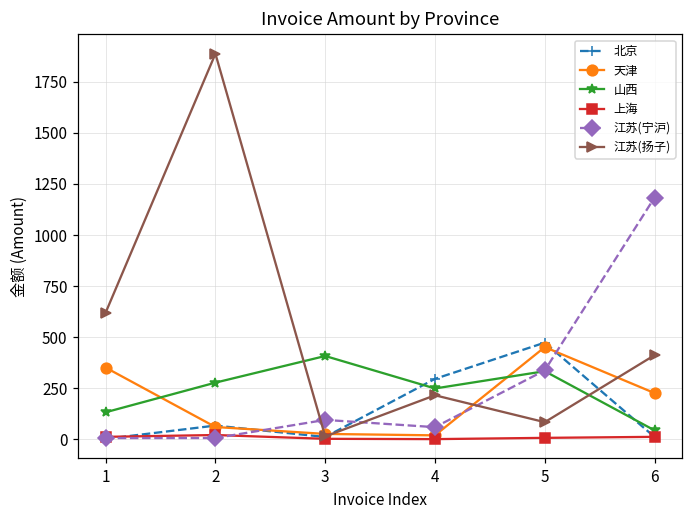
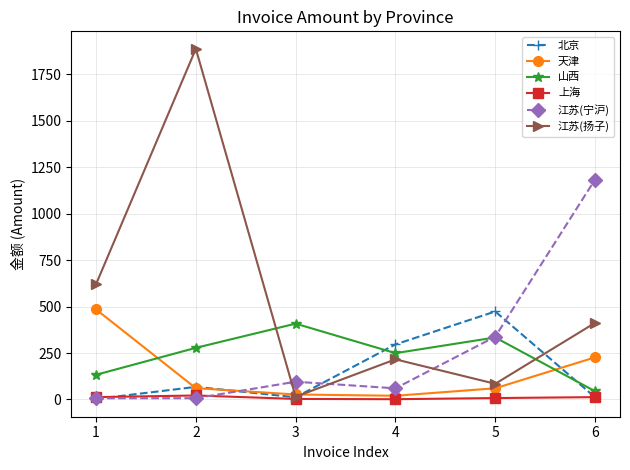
天津, 1: 350 -> 480
天津, 5: 450 -> 60
